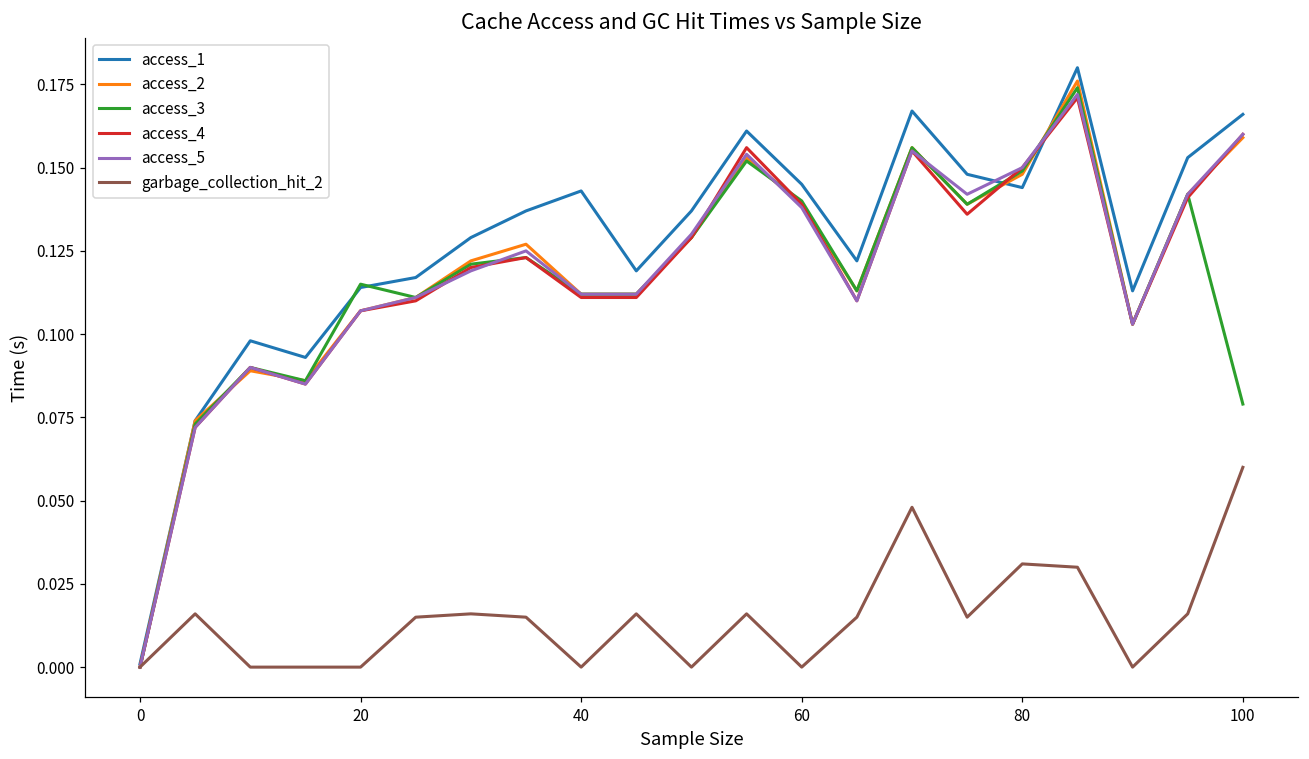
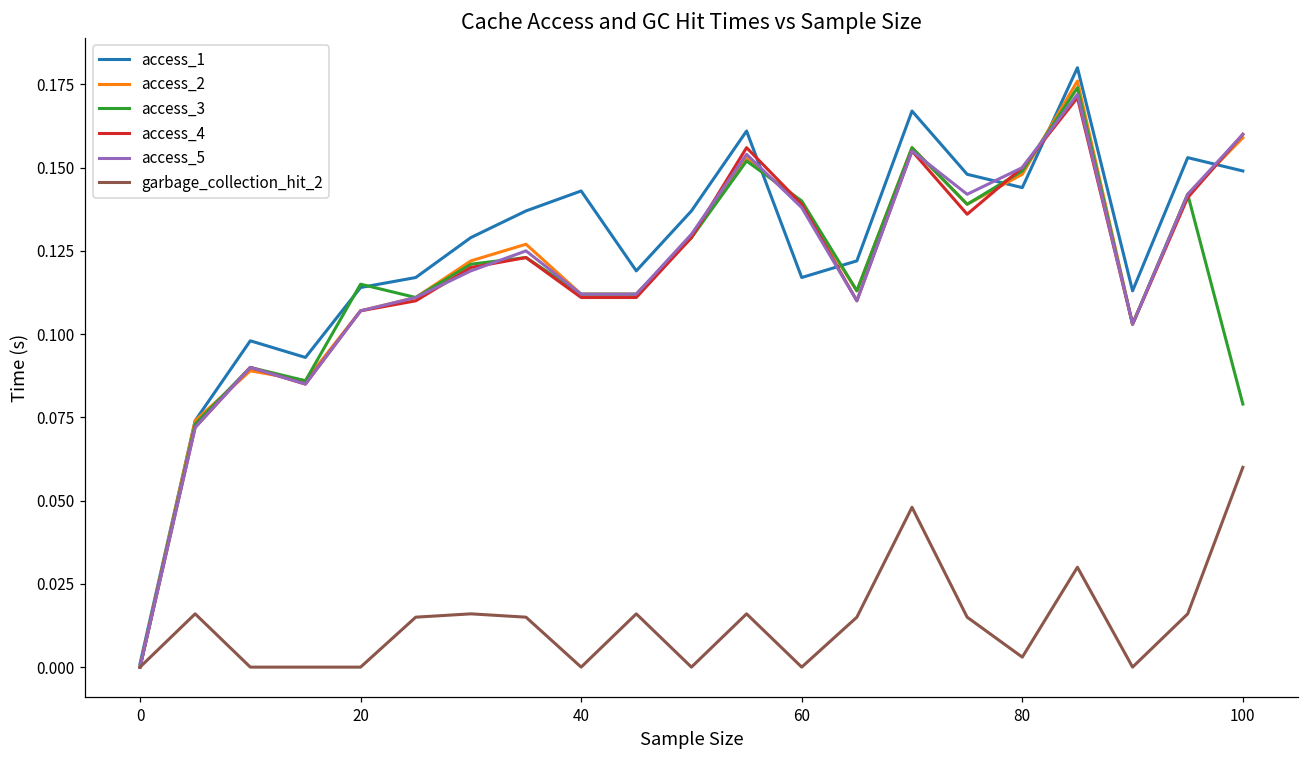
access_1, 60: 0.145 -> 0.117
garbage_collection_hit_2, 80: 0.031 -> 0.003
access_1, 100: 0.166 -> 0.149
